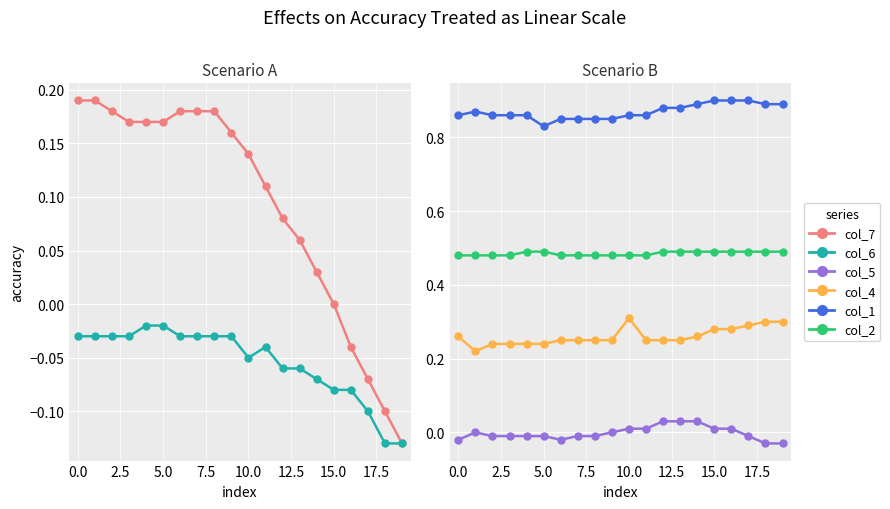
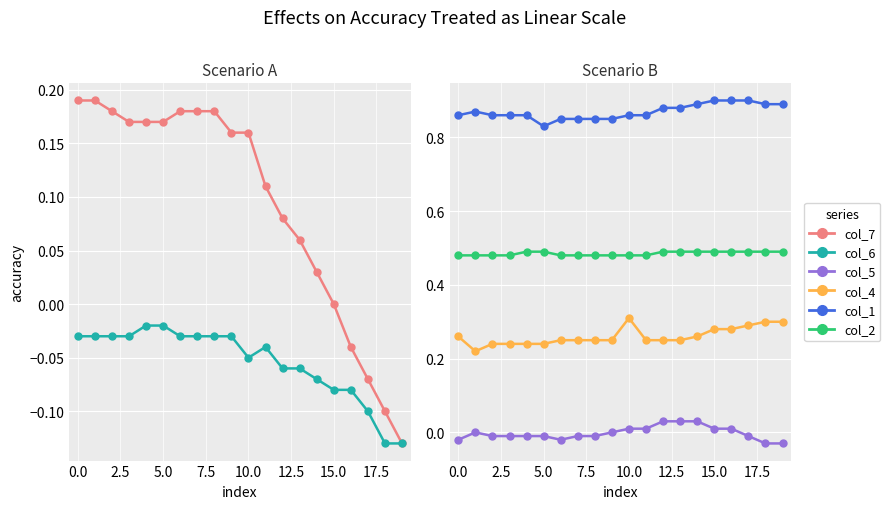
Scenario A, col_7, 10.0: 0.14 -> 0.16
